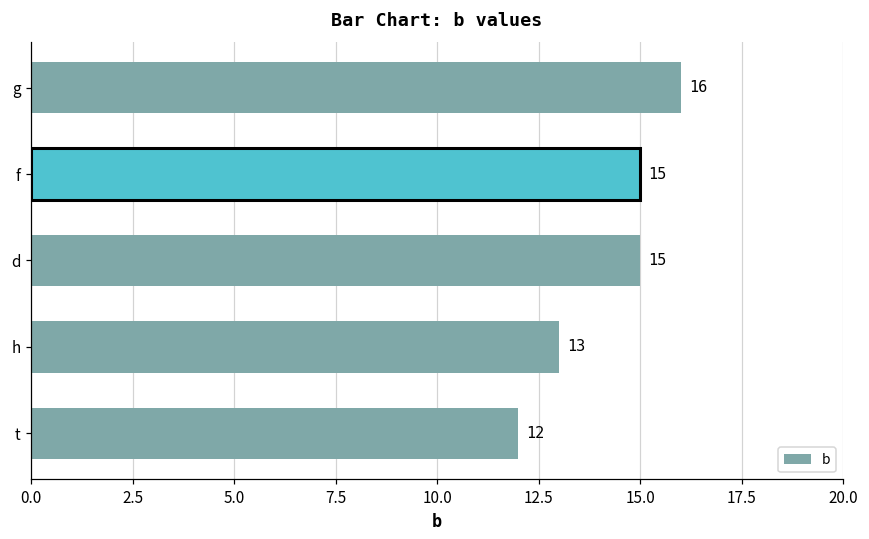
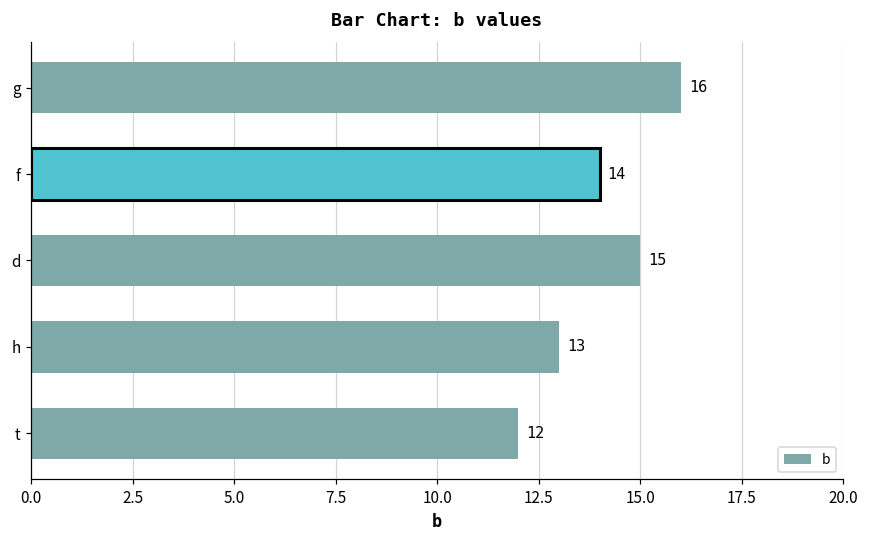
f: 15 -> 14
